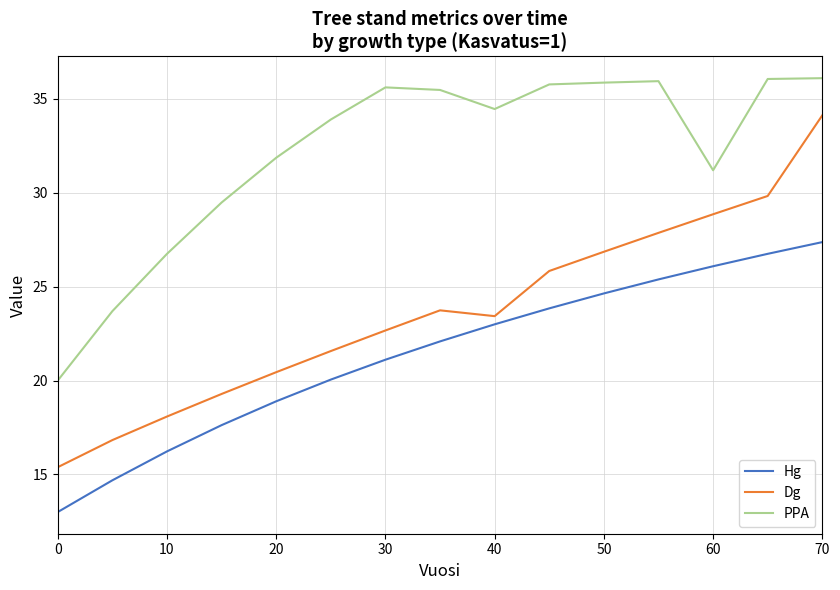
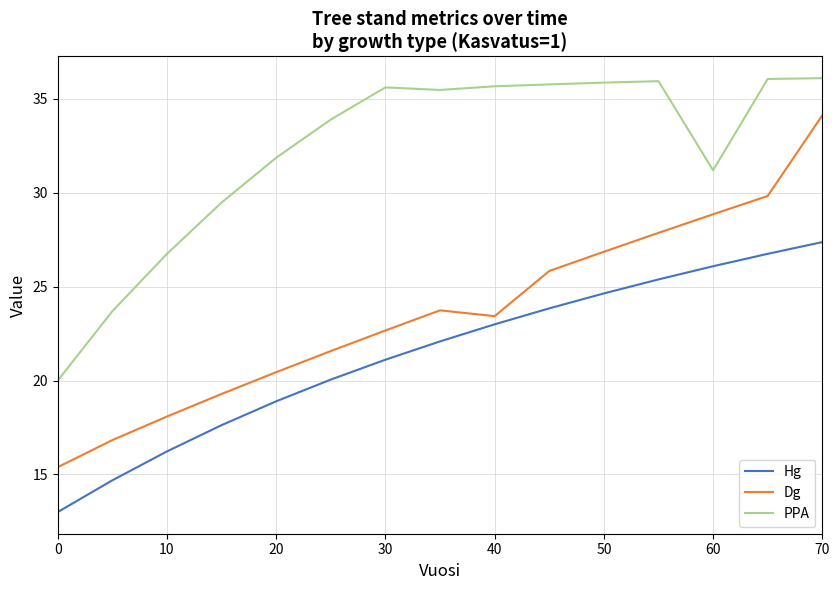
PPA, 40: 34.5 -> 35.7
